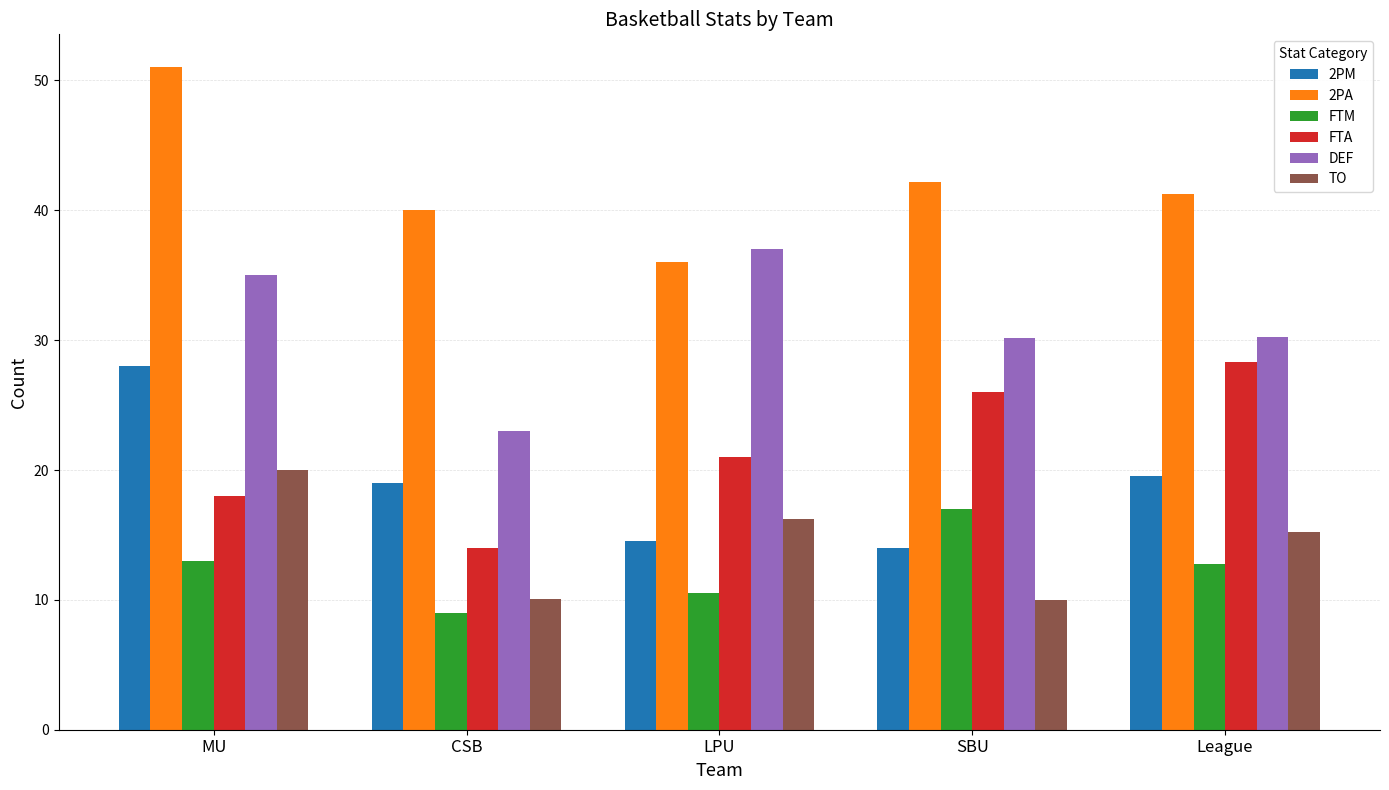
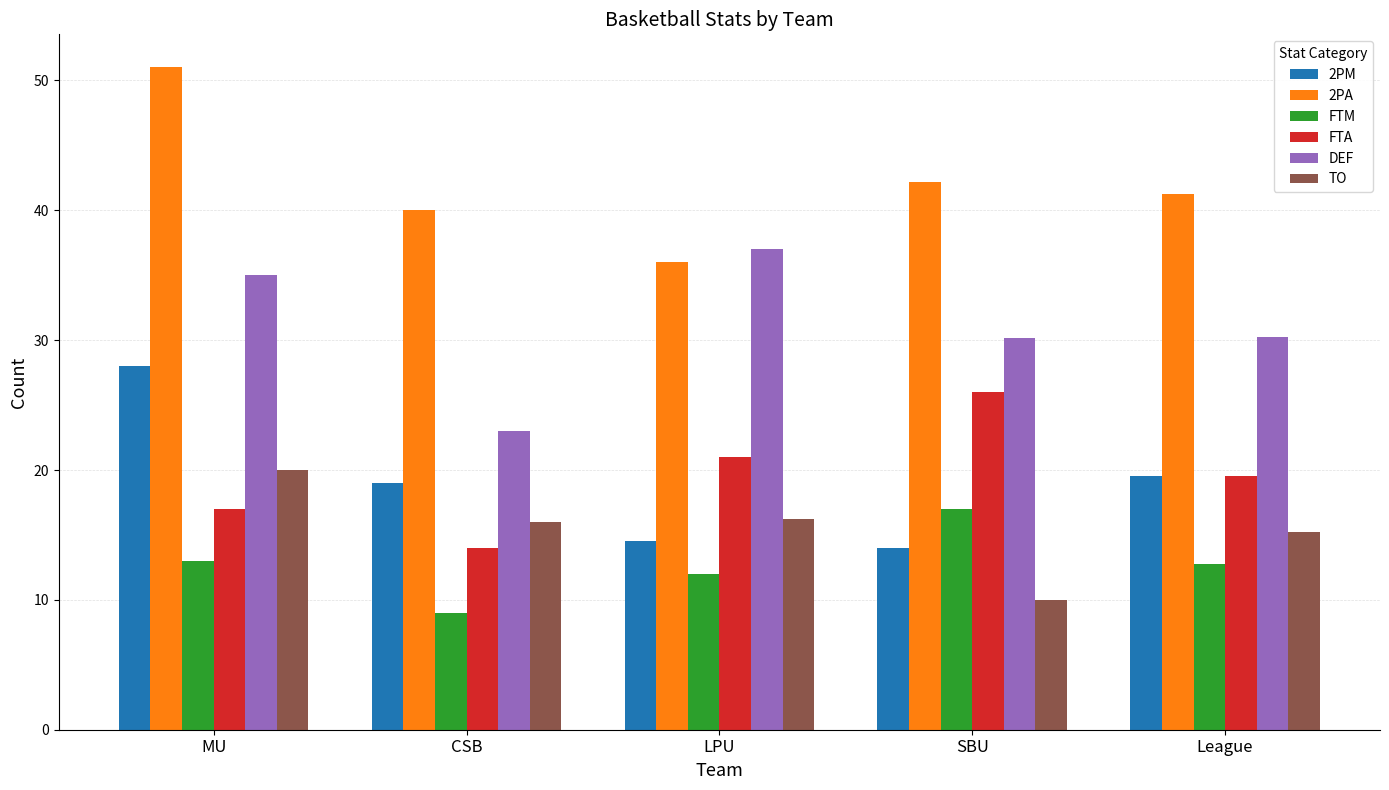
FTA, MU: 18 -> 17
TO, CSB: 10.1 -> 16.0
FTM, LPU: 10.5 -> 12.0
FTA, League: 28.3 -> 19.5
